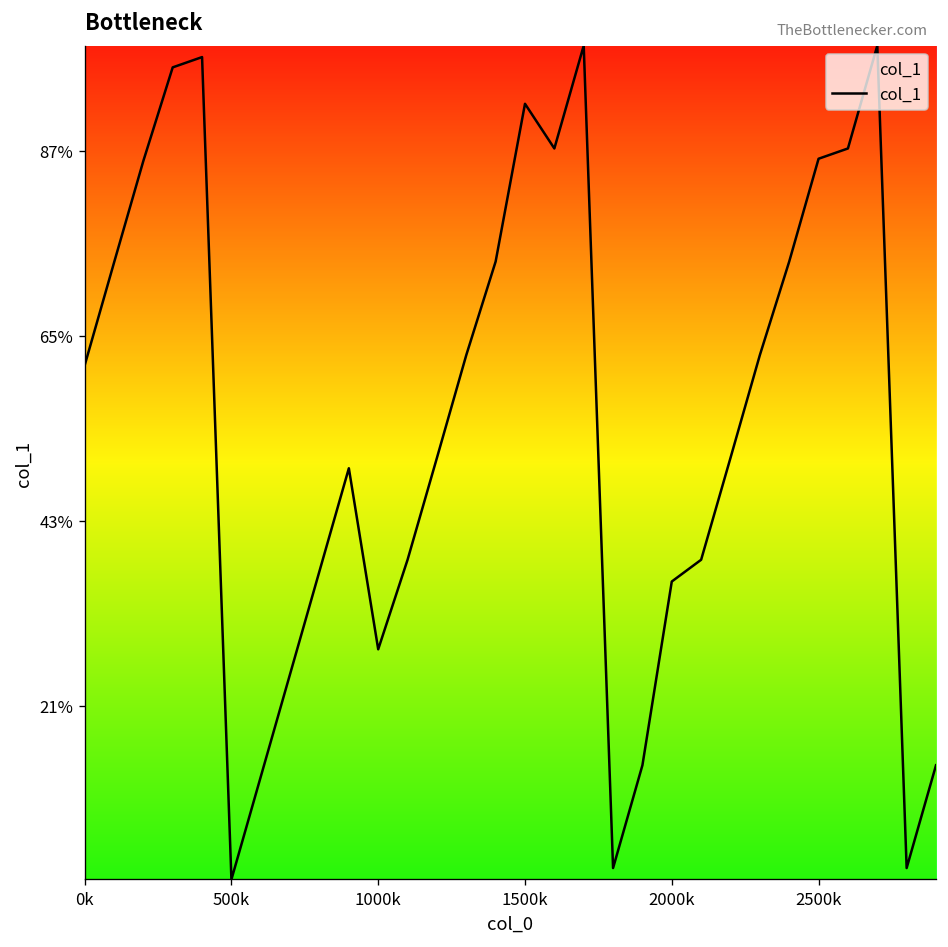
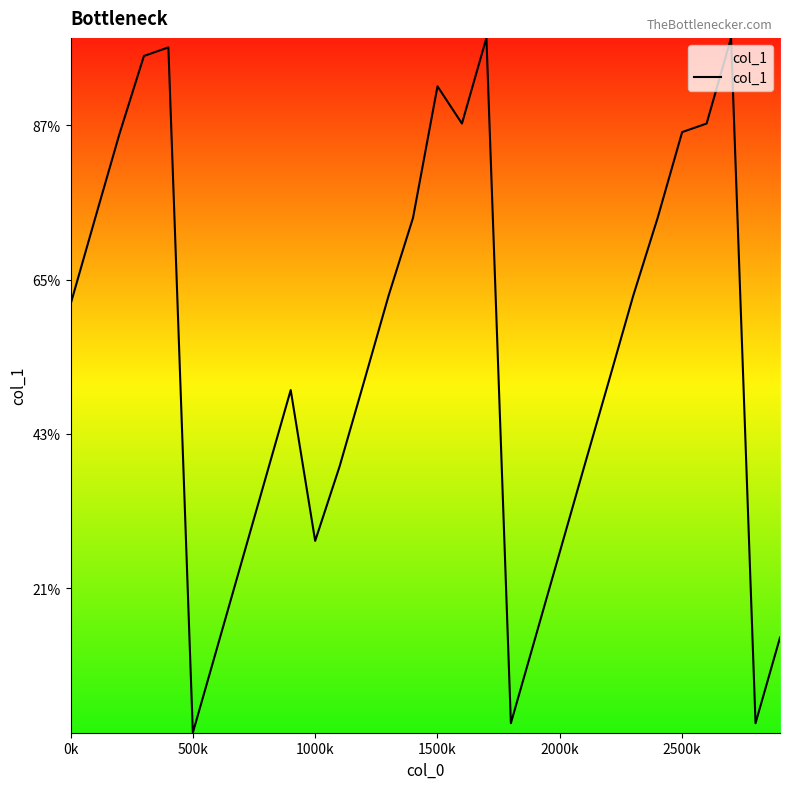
2000k: 36% -> 27%
